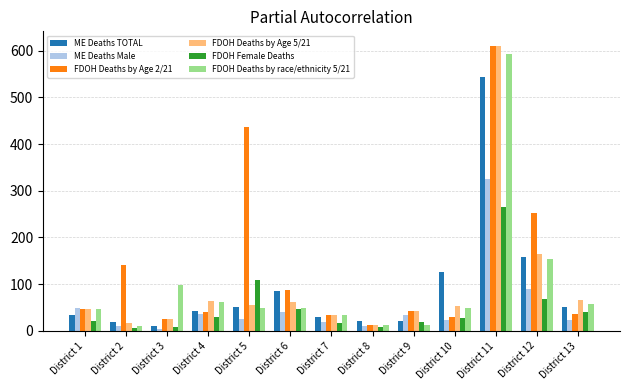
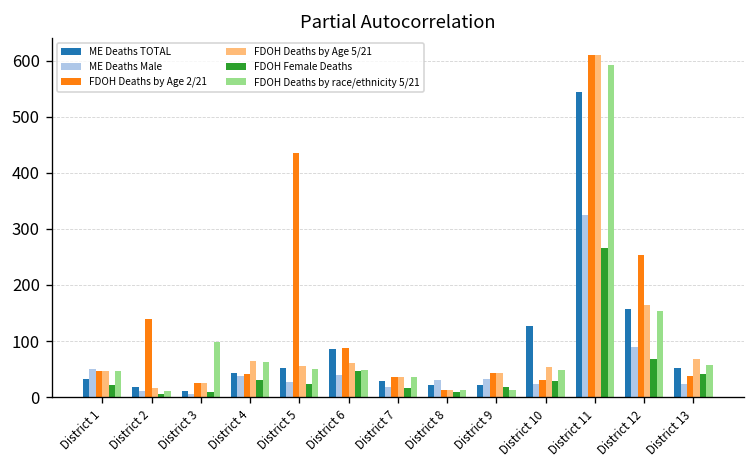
FDOH Female Deaths, District 5: 110 -> 20
ME Deaths Male, District 8: 10 -> 30
